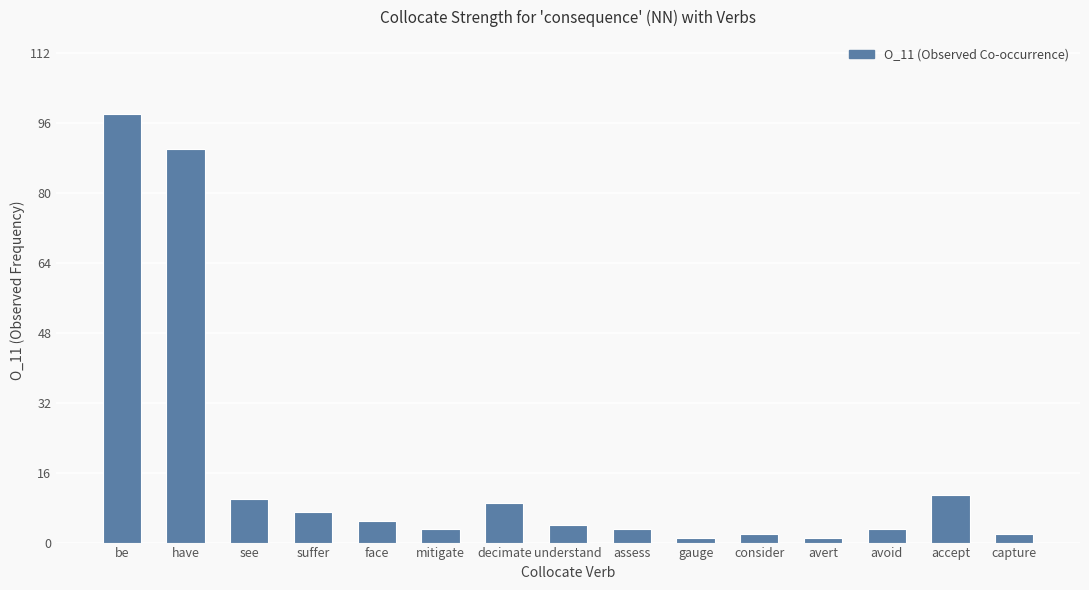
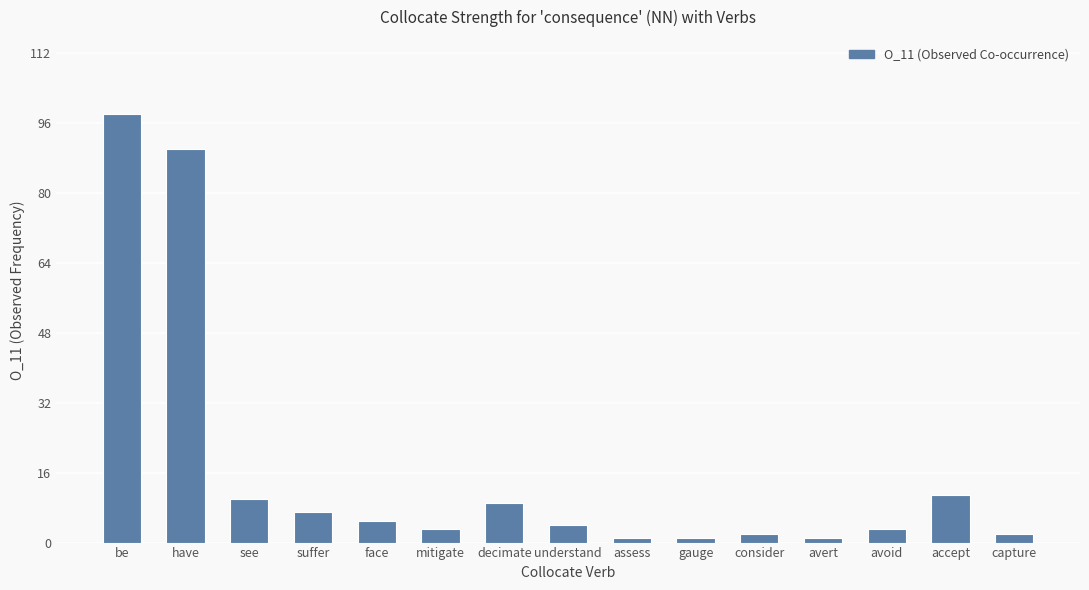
assess: 3 -> 1
